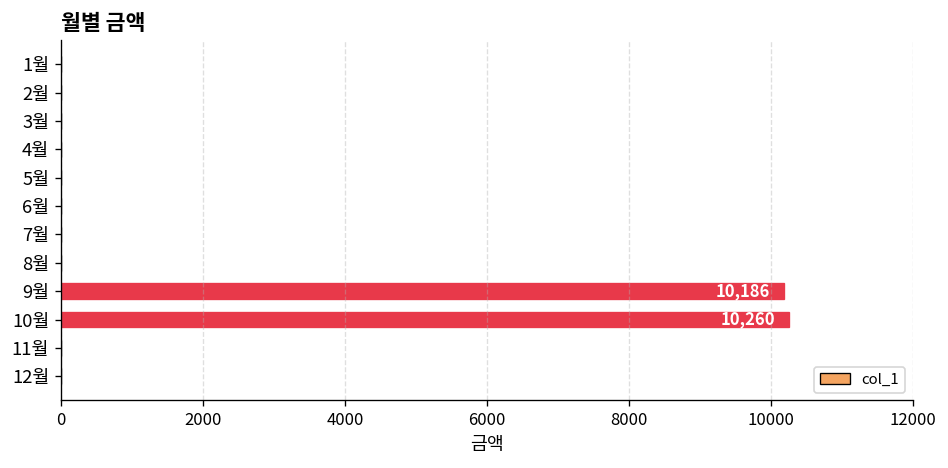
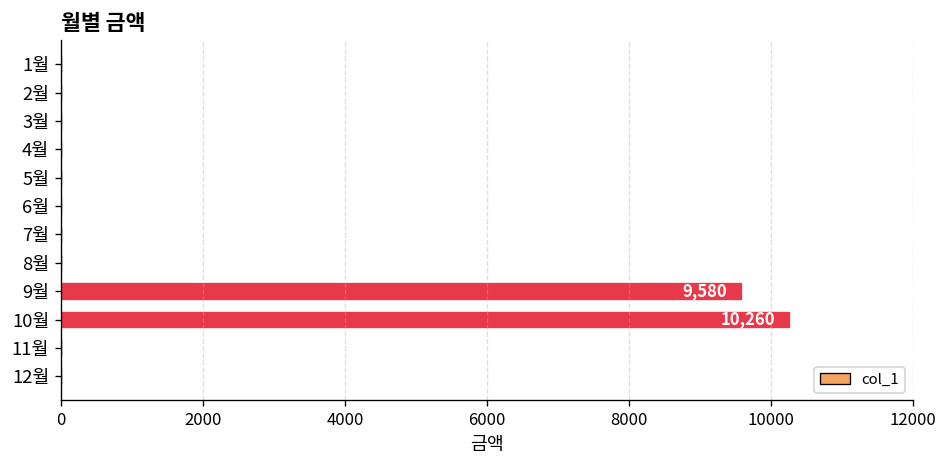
9월: 10,186 -> 9,580
